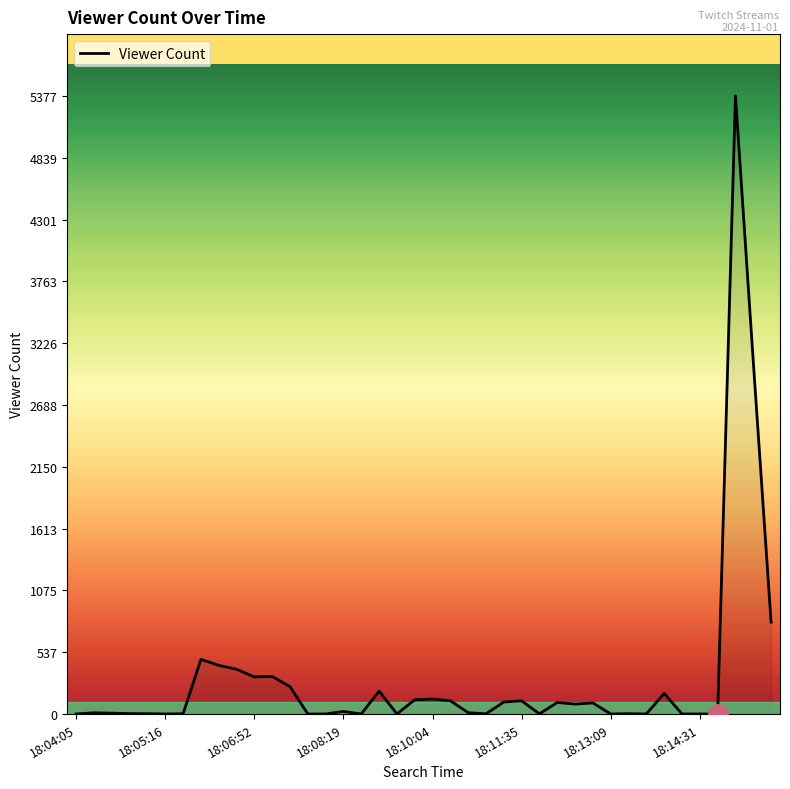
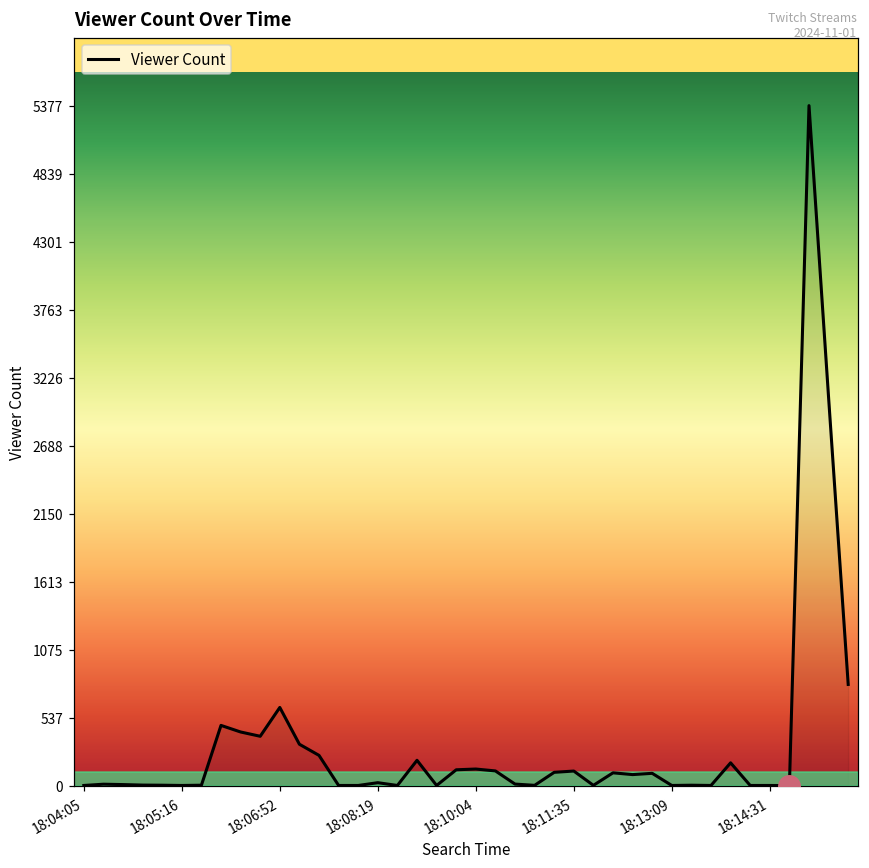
Viewer Count, 18:06:52: 320 -> 620
